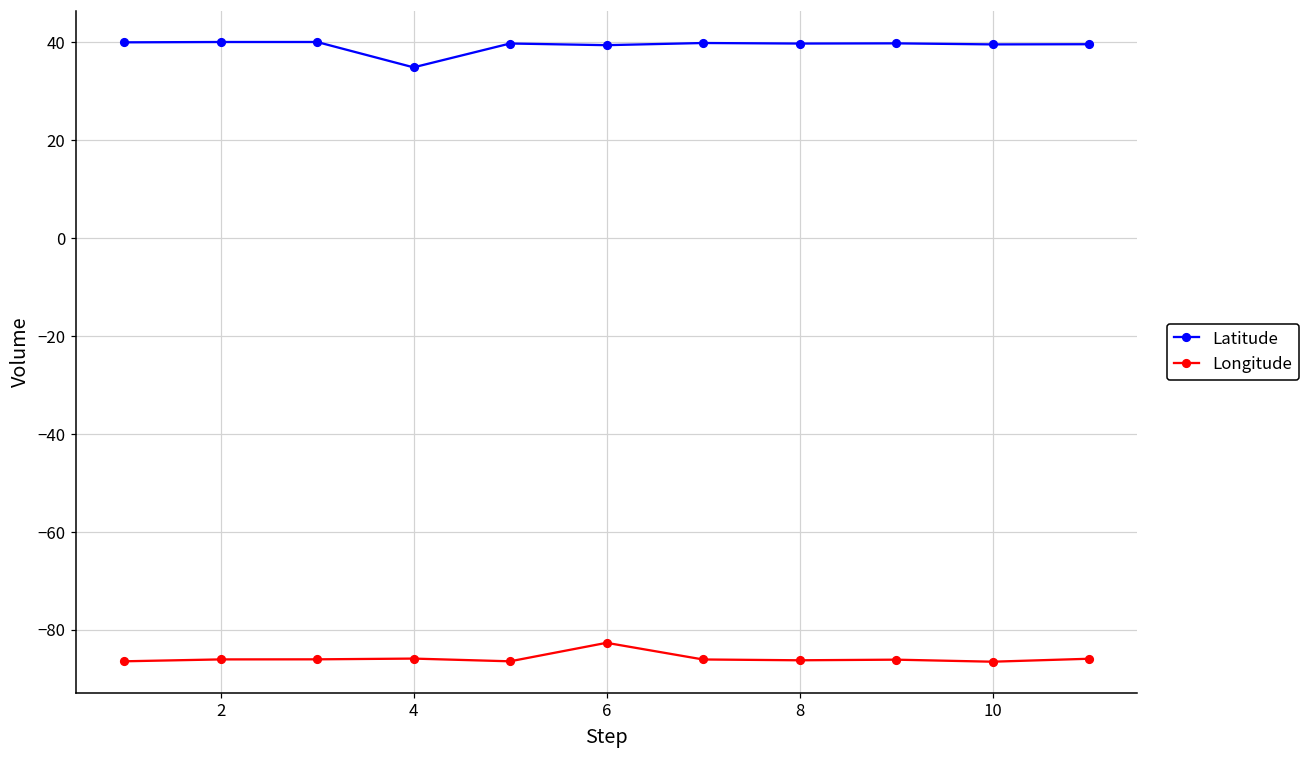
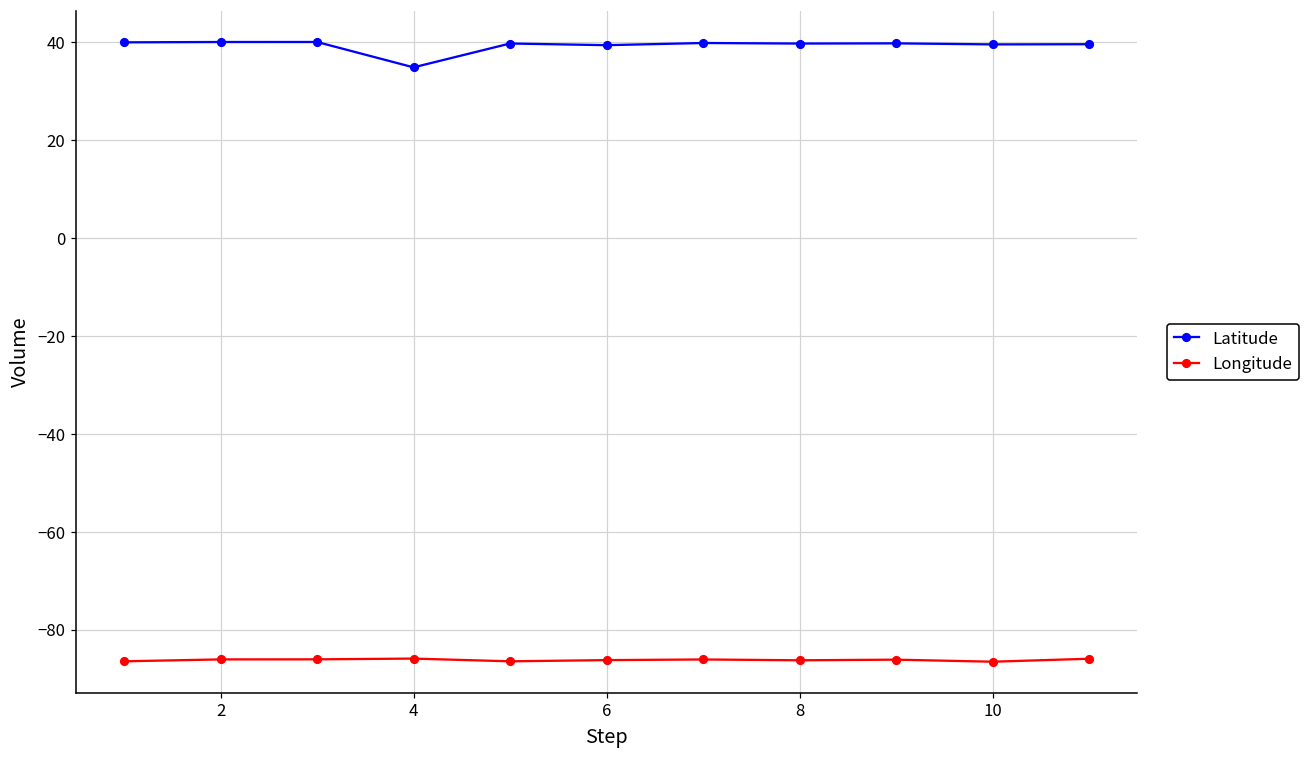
Longitude, 6: -83 -> -86
